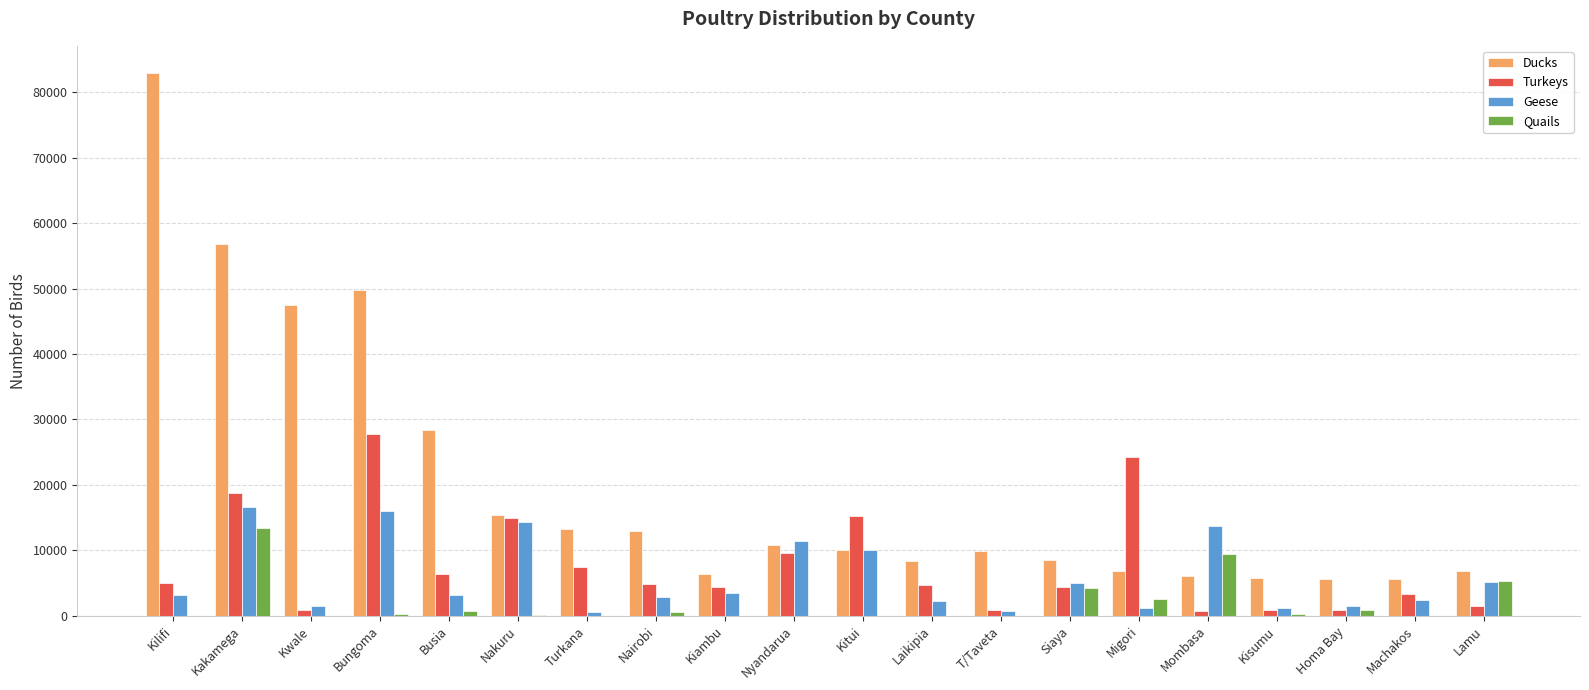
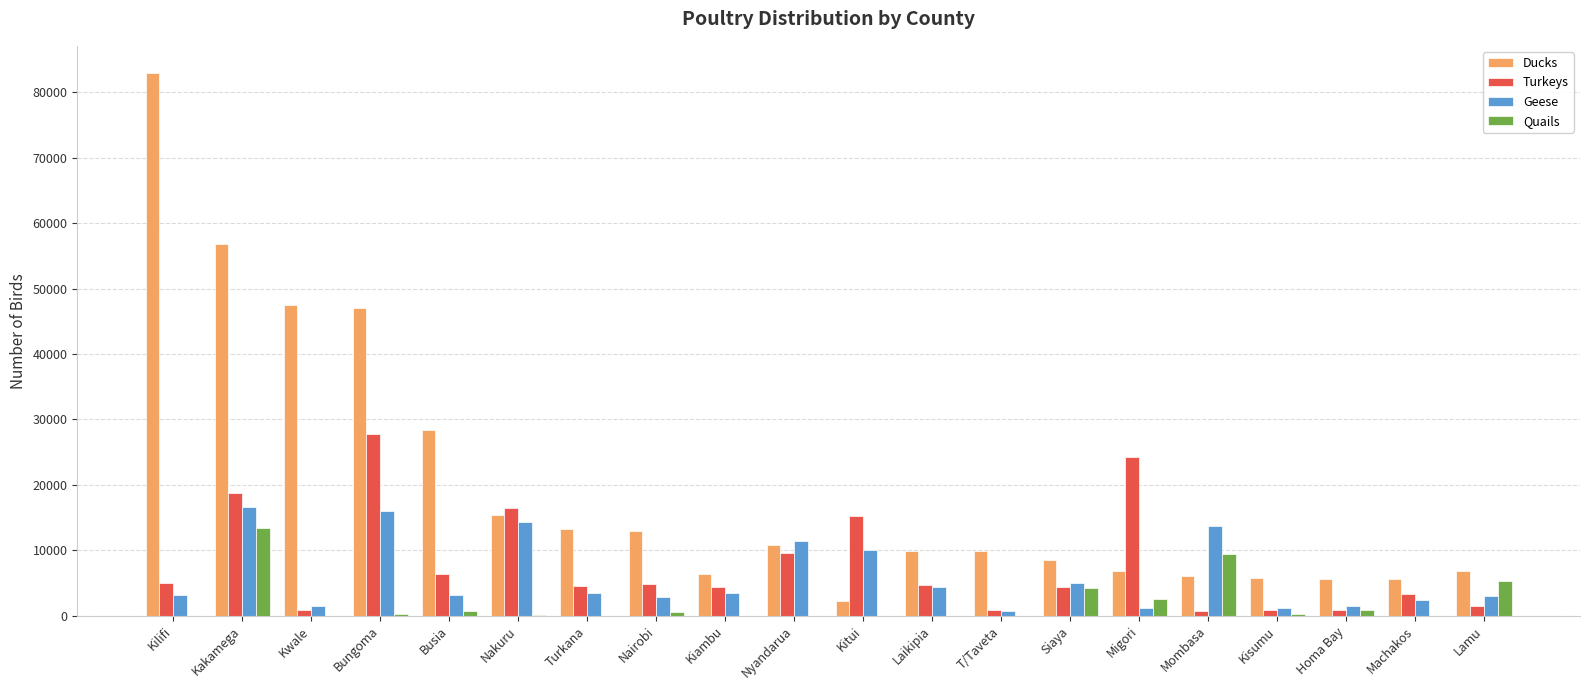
Ducks, Bungoma: 50000 -> 47000
Turkeys, Nakuru: 15000 -> 16000
Turkeys, Turkana: 7000 -> 5000
Geese, Turkana: 1000 -> 4000
Ducks, Kitui: 10000 -> 2000
Ducks, Laikipia: 8000 -> 10000
Geese, Laikipia: 2000 -> 4000
Geese, Lamu: 5000 -> 3000
